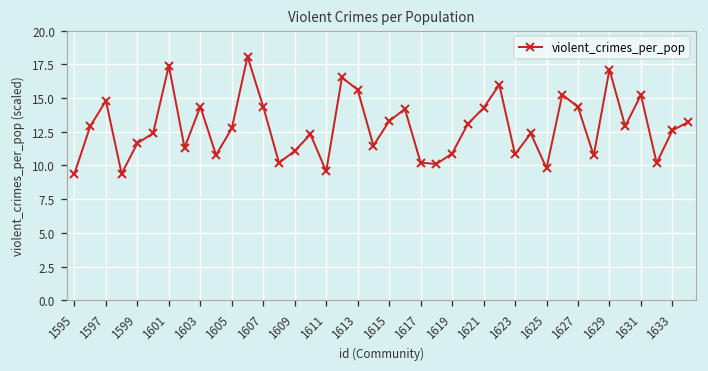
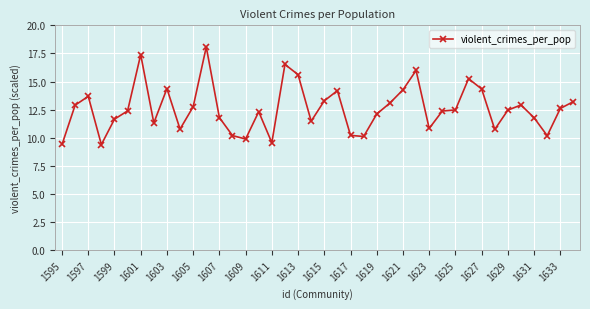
1597: 14.8 -> 13.7
1607: 14.4 -> 11.8
1609: 11.1 -> 9.9
1619: 10.9 -> 12.1
1625: 9.8 -> 12.5
1629: 17.1 -> 12.5
1631: 15.2 -> 11.8
